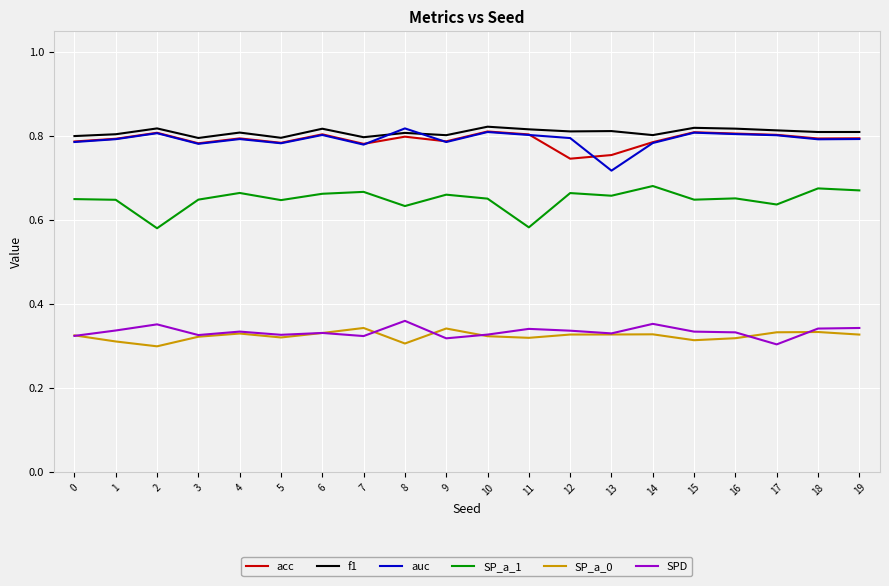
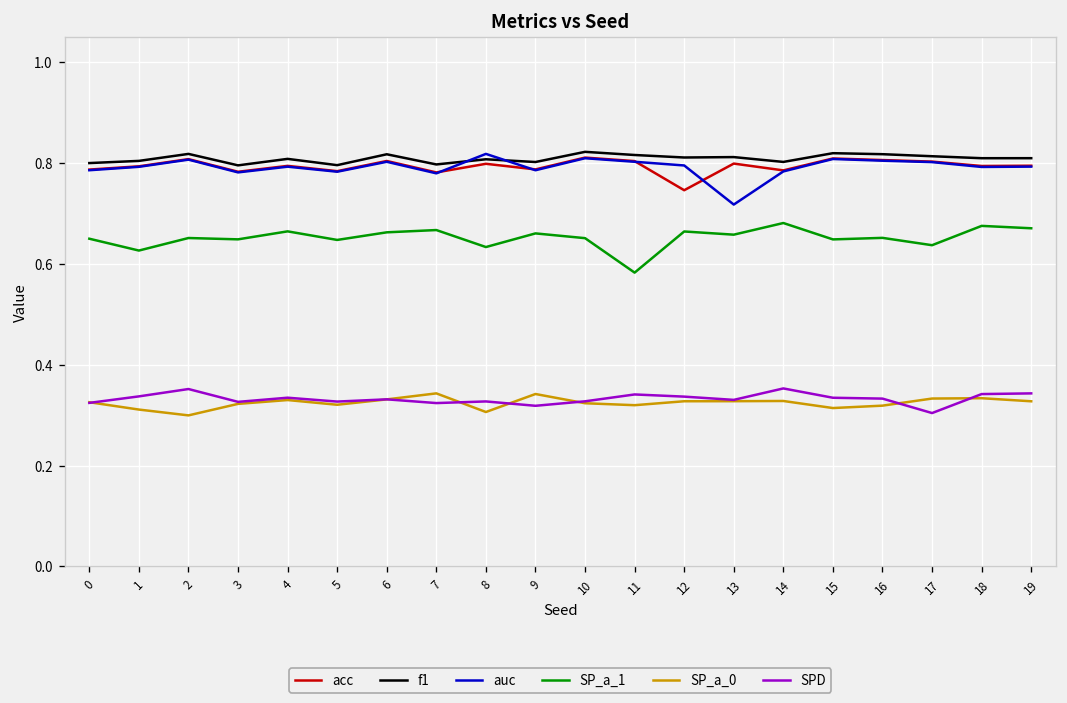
SP_a_1, 1: 0.65 -> 0.63
SP_a_1, 2: 0.58 -> 0.65
SPD, 8: 0.36 -> 0.33
acc, 13: 0.75 -> 0.80
